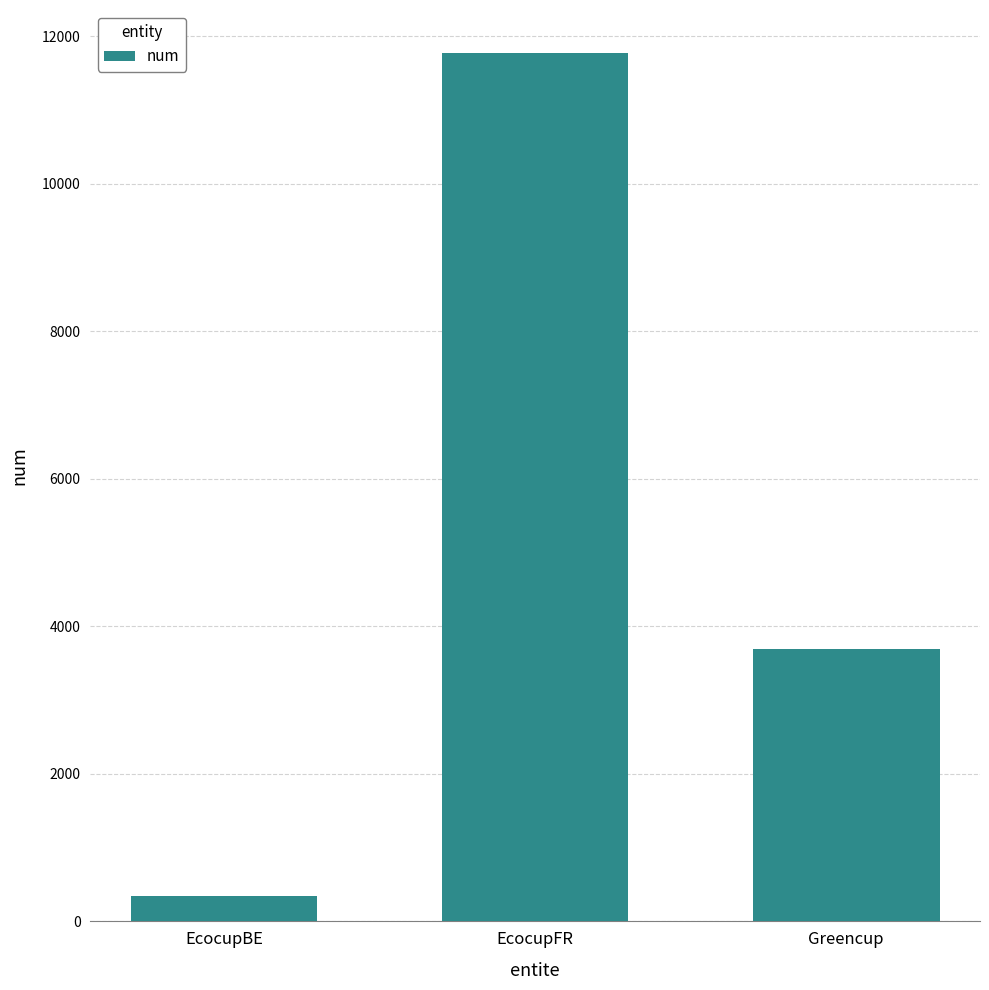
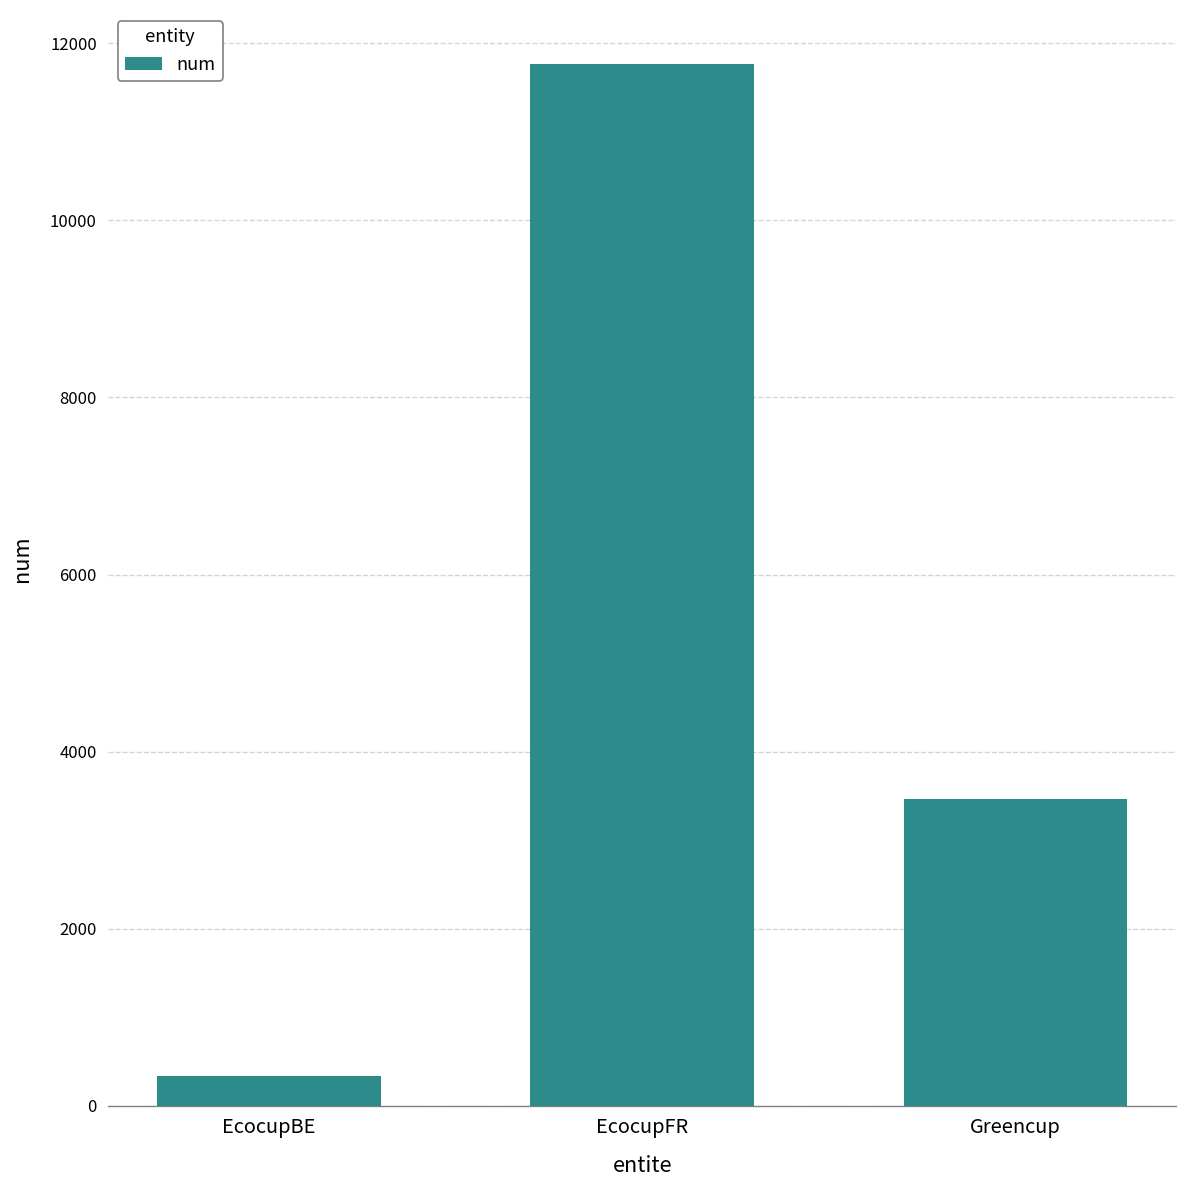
Greencup: 3700 -> 3500
